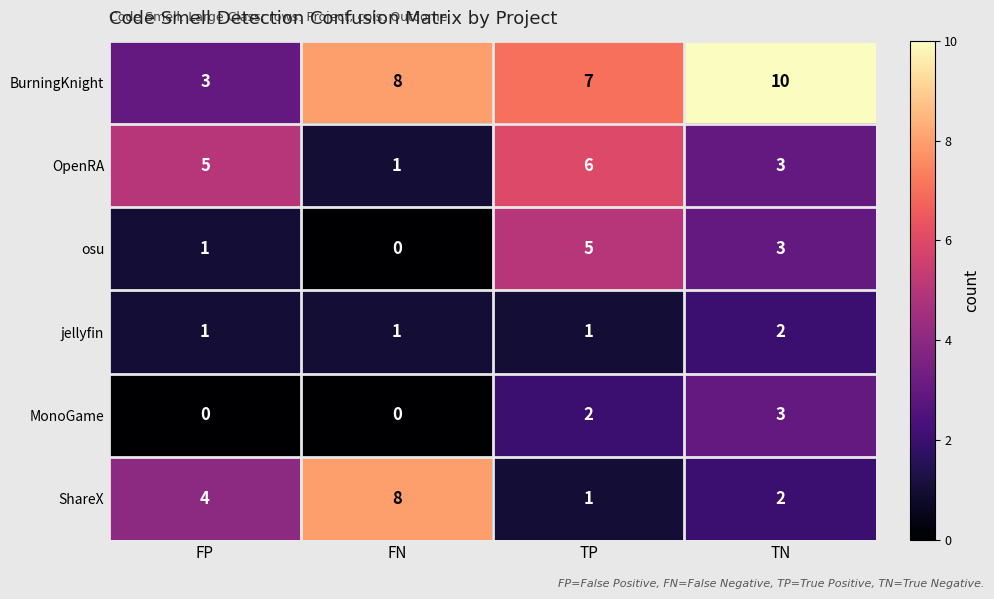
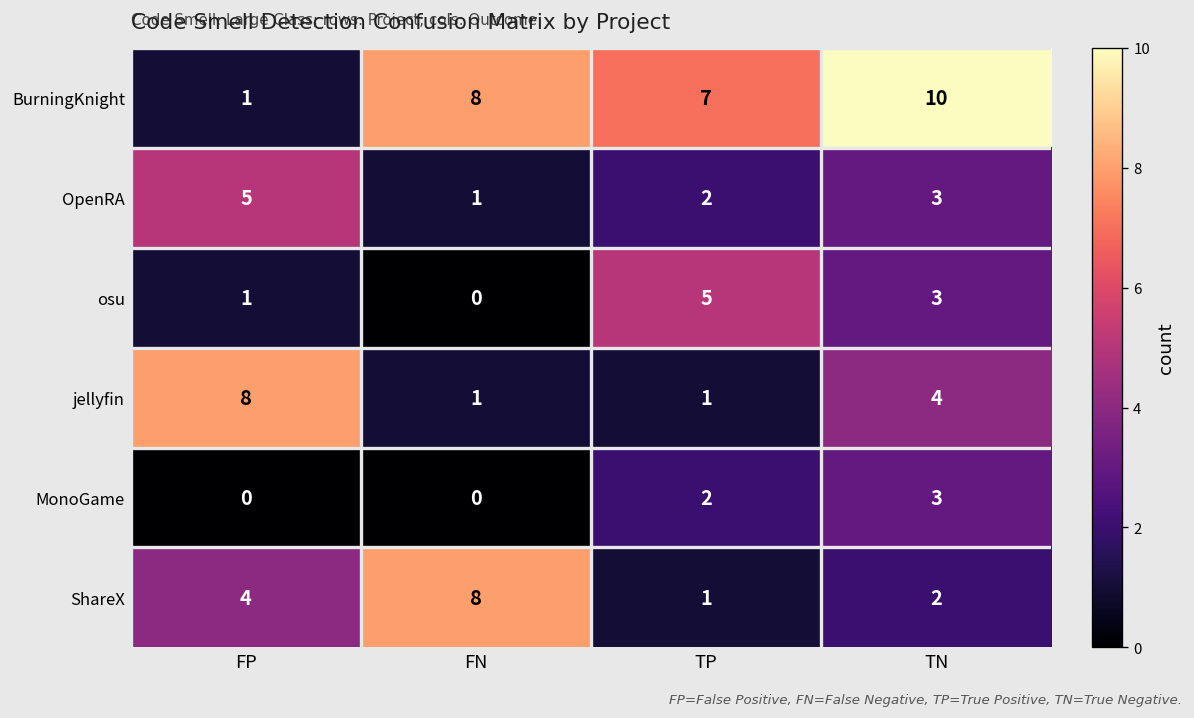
BurningKnight, FP: 3 -> 1
OpenRA, TP: 6 -> 2
jellyfin, FP: 1 -> 8
jellyfin, TN: 2 -> 4
